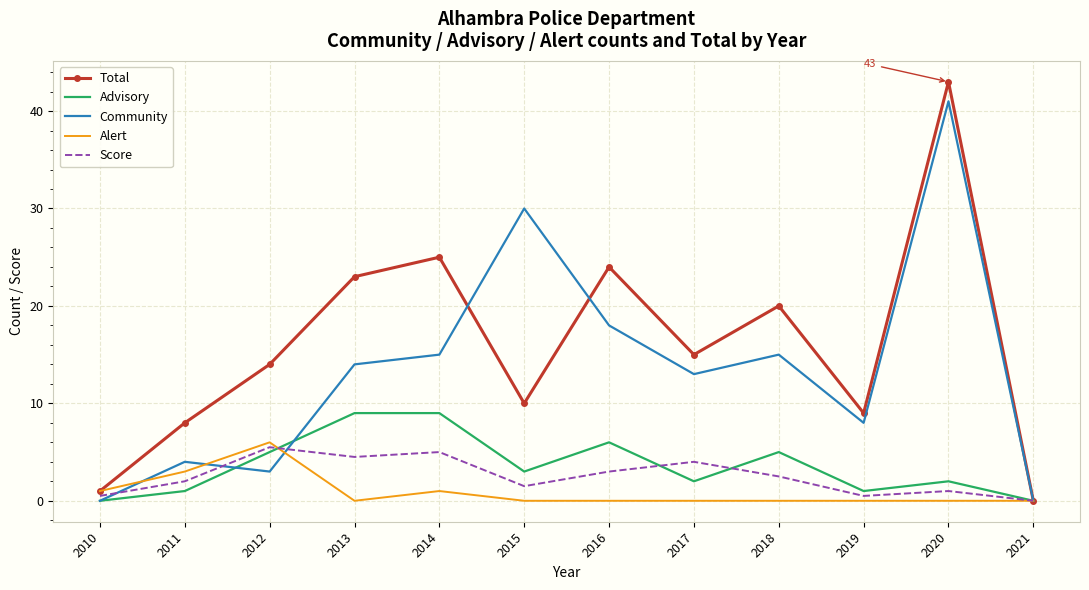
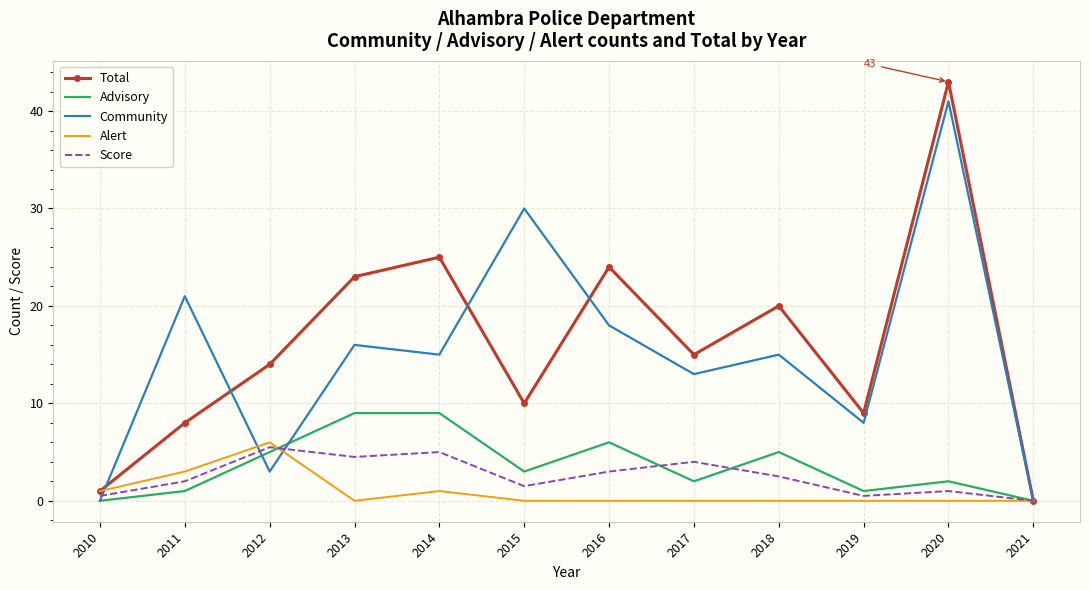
Community, 2011: 4 -> 21
Community, 2013: 14 -> 16
